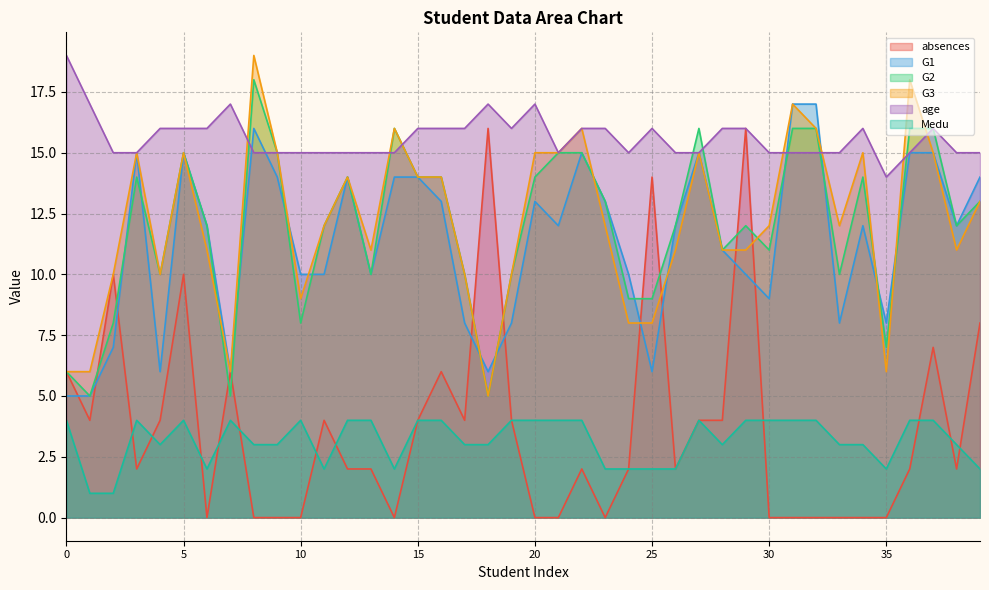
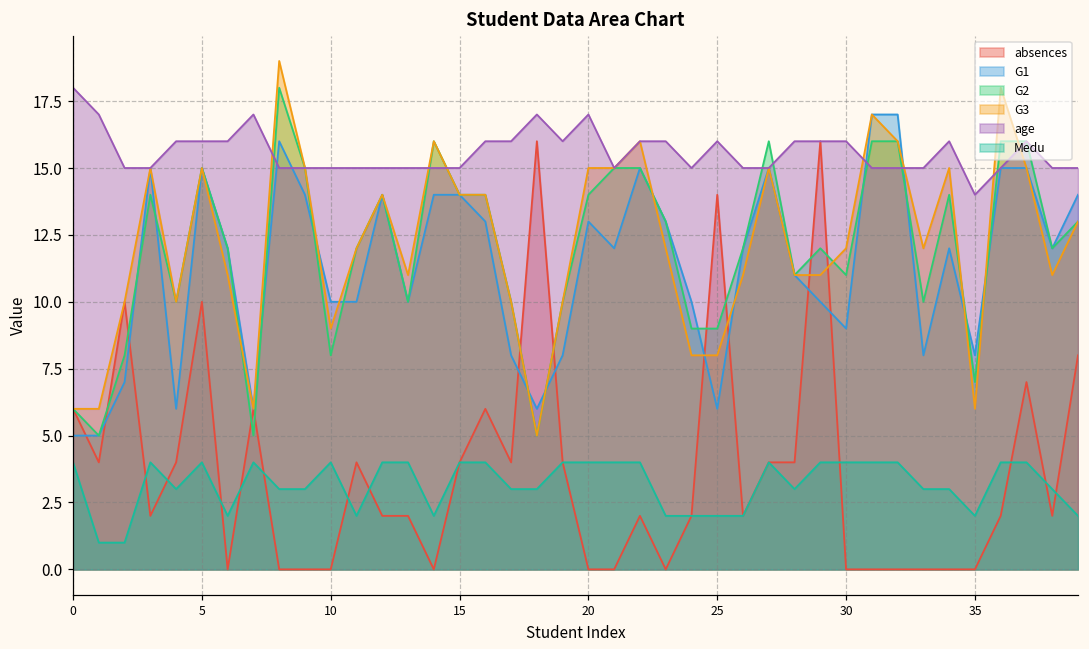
age, 0: 19 -> 18
age, 15: 16 -> 15
age, 30: 15 -> 16
